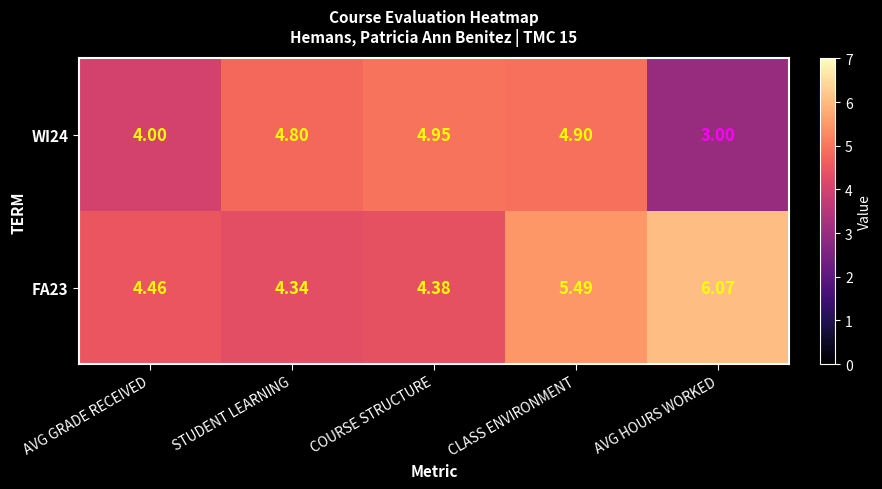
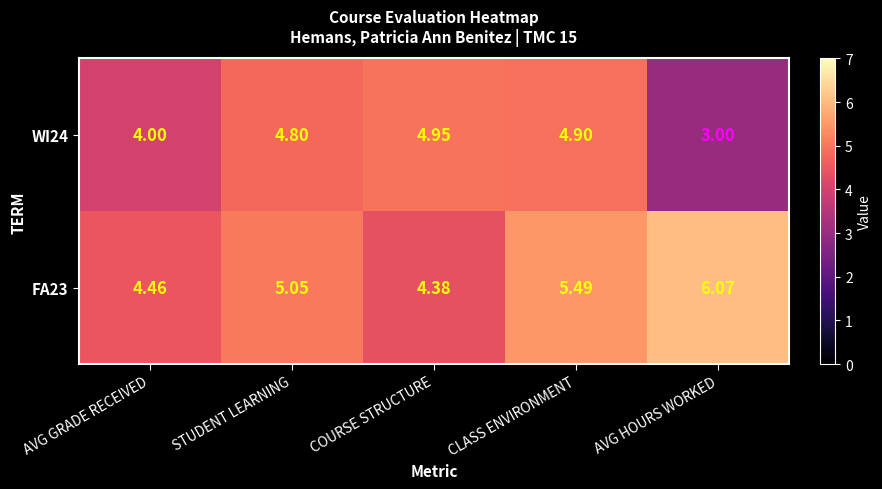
FA23, STUDENT LEARNING: 4.34 -> 5.05
